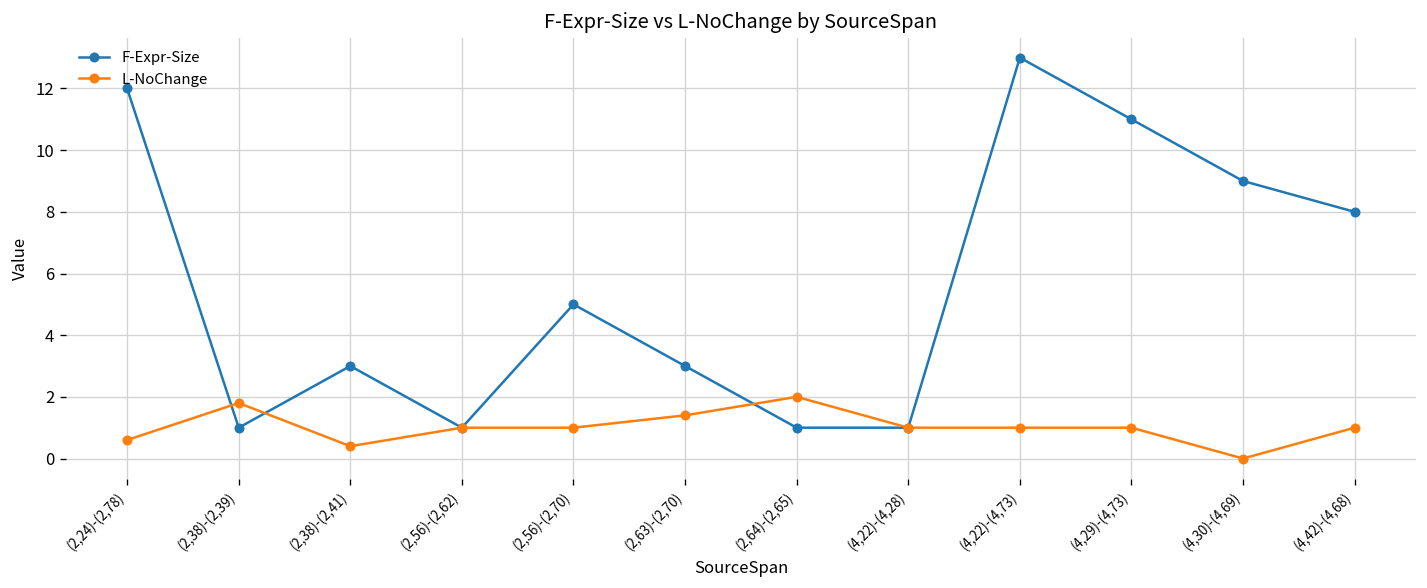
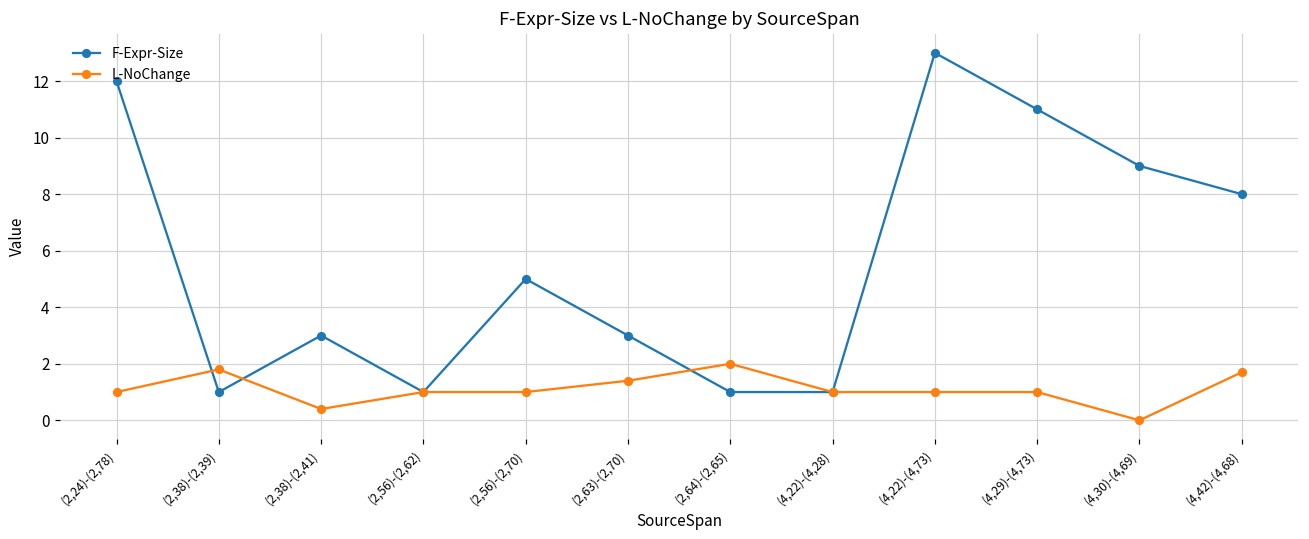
L-NoChange, (2,24)-(2,78): 0.6 -> 1.0
L-NoChange, (4,42)-(4,68): 1.0 -> 1.7
